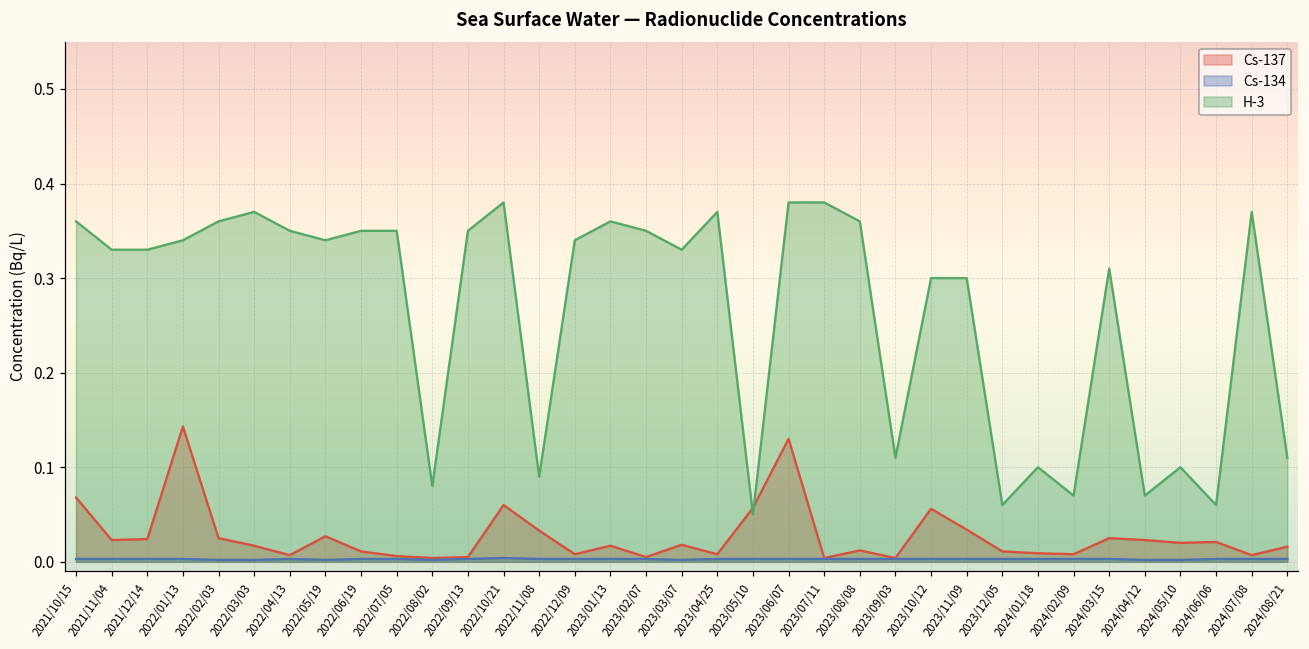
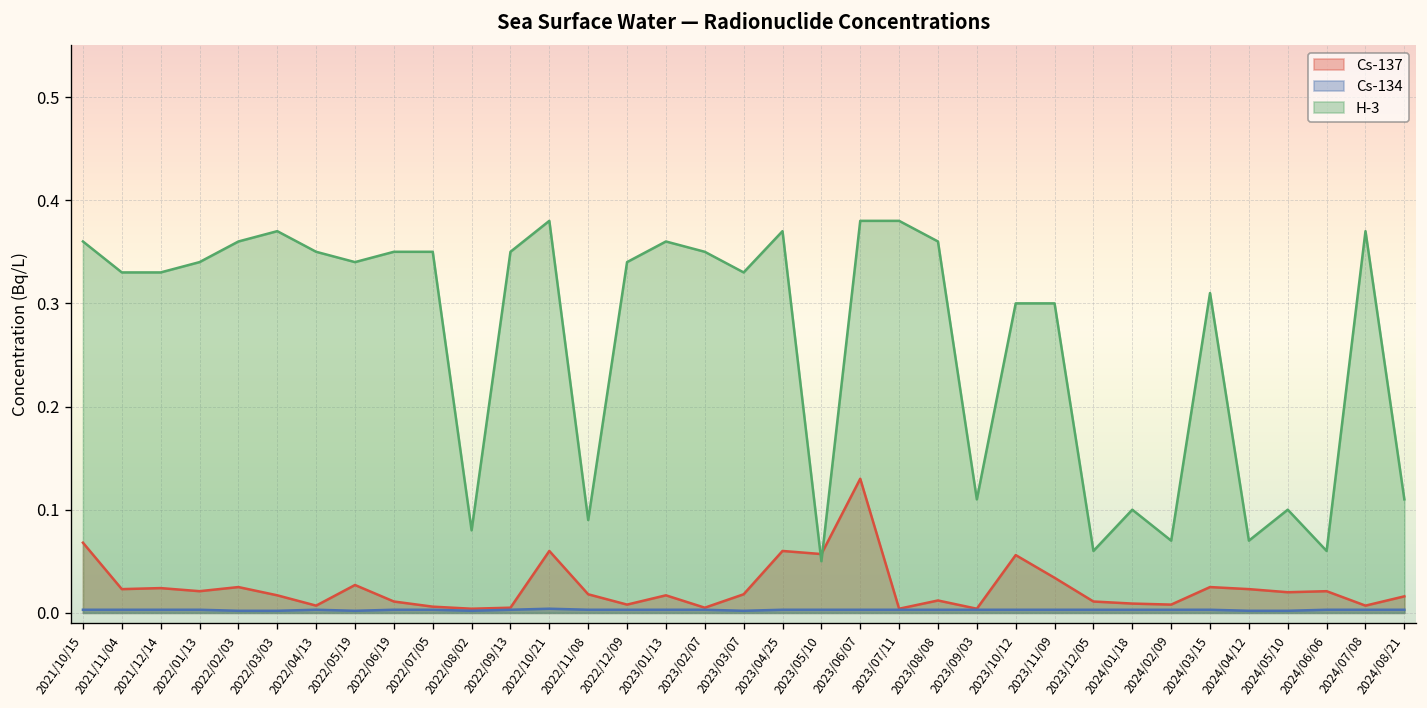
Cs-137, 2022/01/13: 0.14 -> 0.02
Cs-137, 2022/11/08: 0.03 -> 0.02
Cs-137, 2023/04/25: 0.01 -> 0.06
